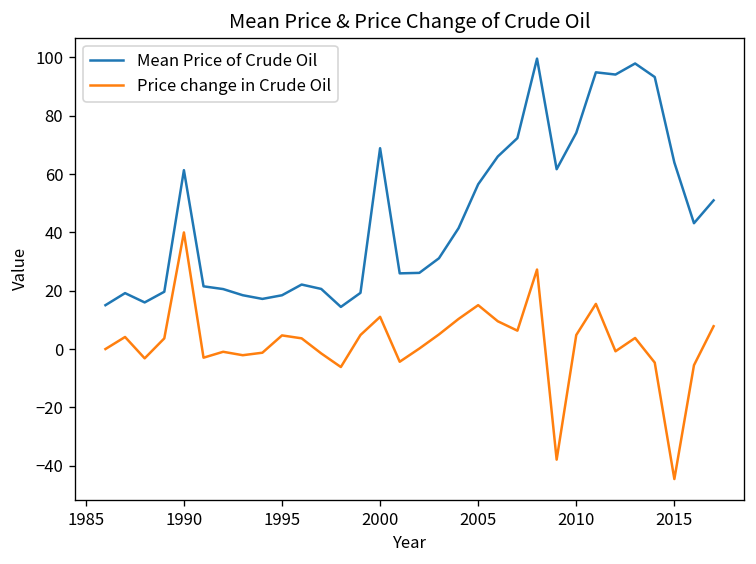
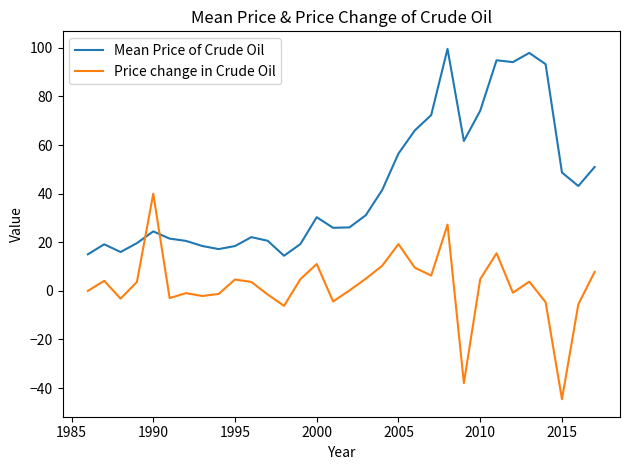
Mean Price of Crude Oil, 1990: 61 -> 24
Mean Price of Crude Oil, 2000: 69 -> 30
Price change in Crude Oil, 2005: 15 -> 19
Mean Price of Crude Oil, 2015: 64 -> 49
